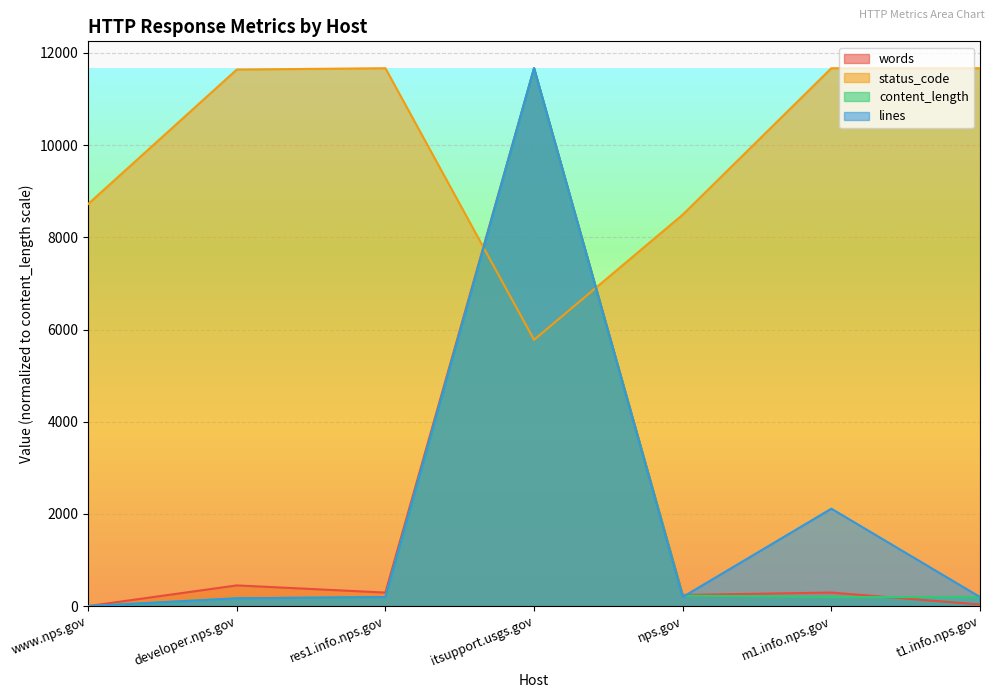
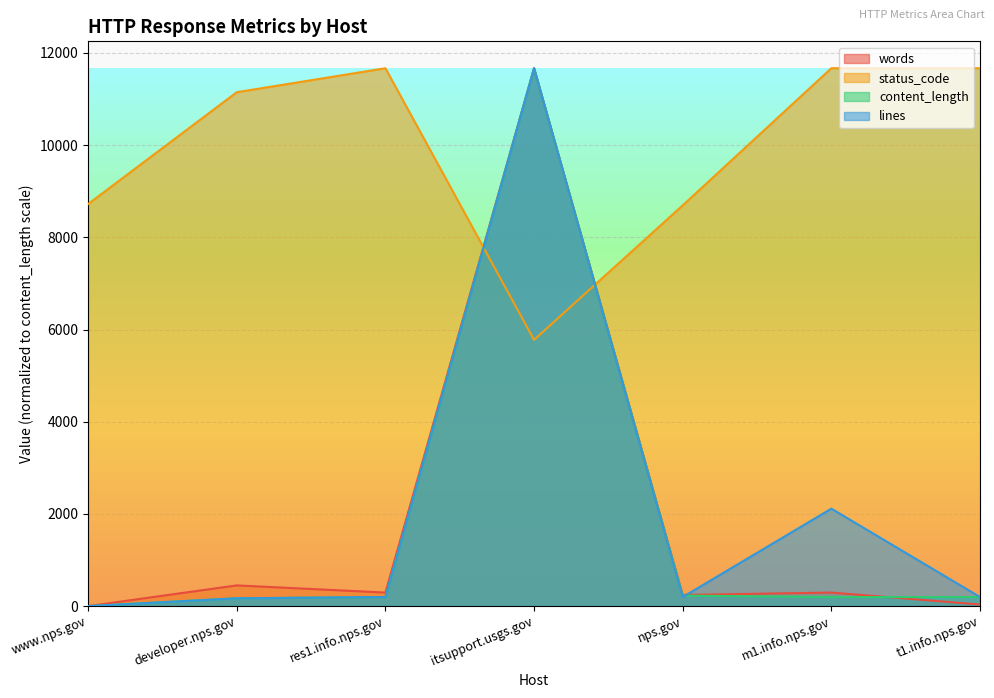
status_code, developer.nps.gov: 11600 -> 11100
status_code, nps.gov: 8500 -> 8700
